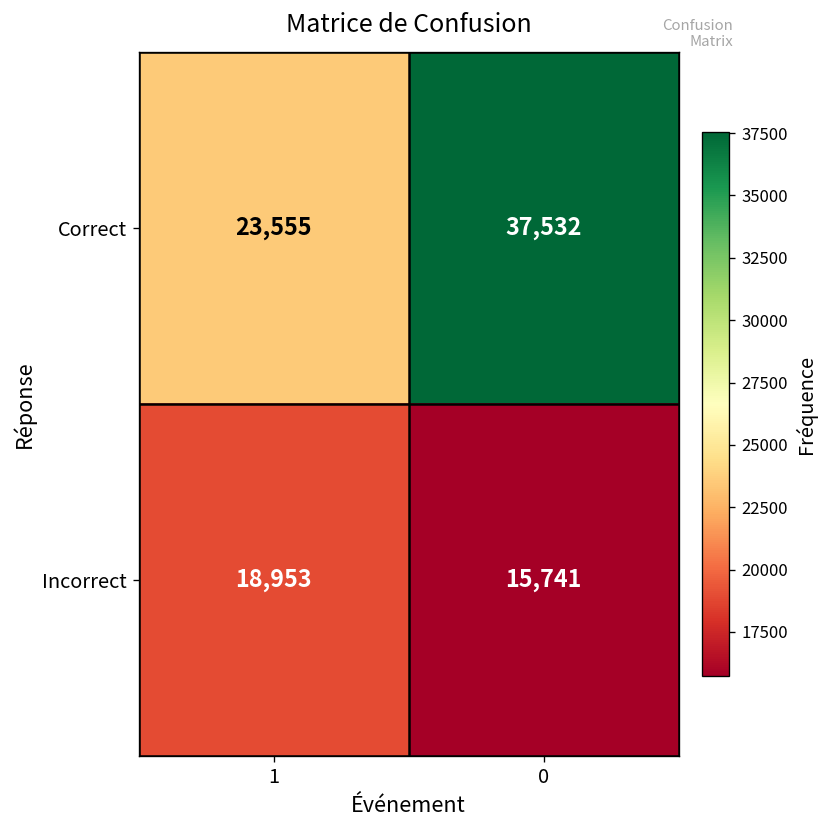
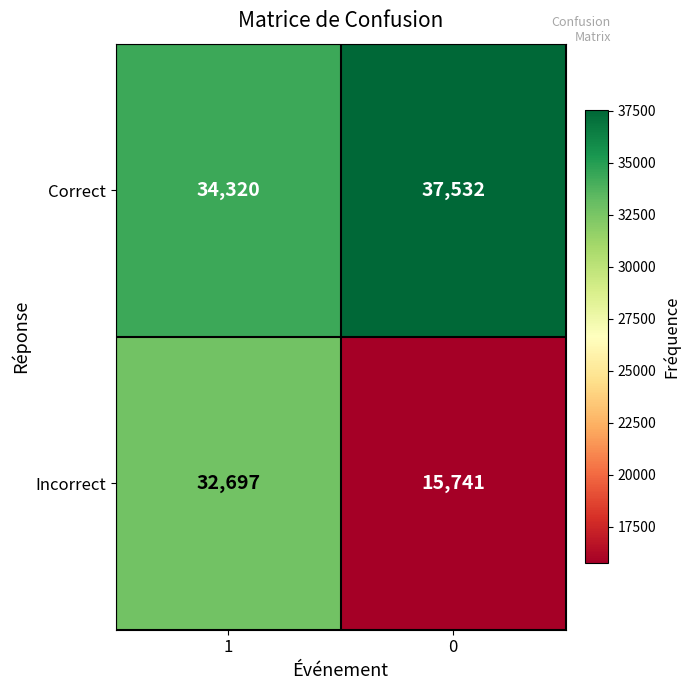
Correct, 1: 23,555 -> 34,320
Incorrect, 1: 18,953 -> 32,697
